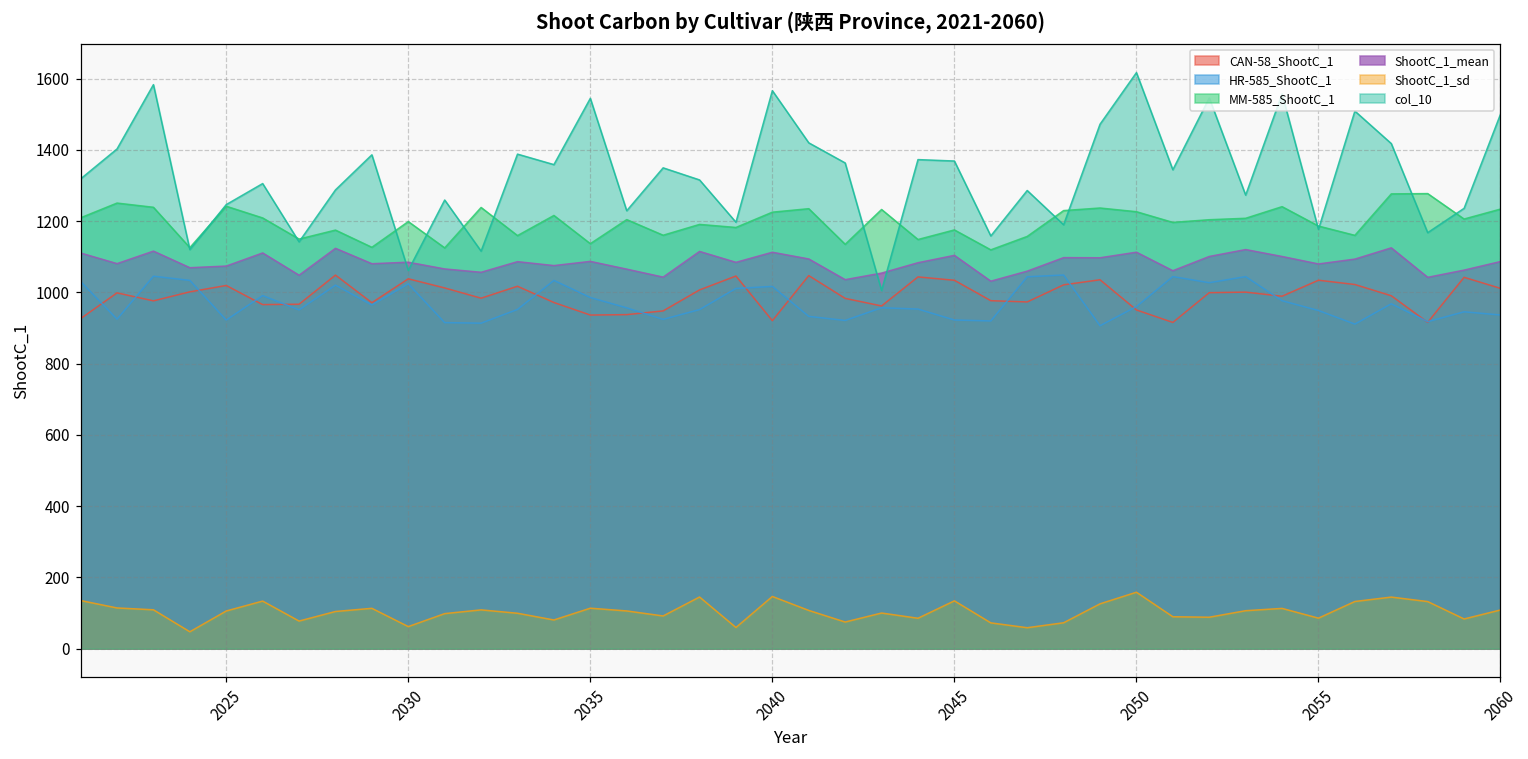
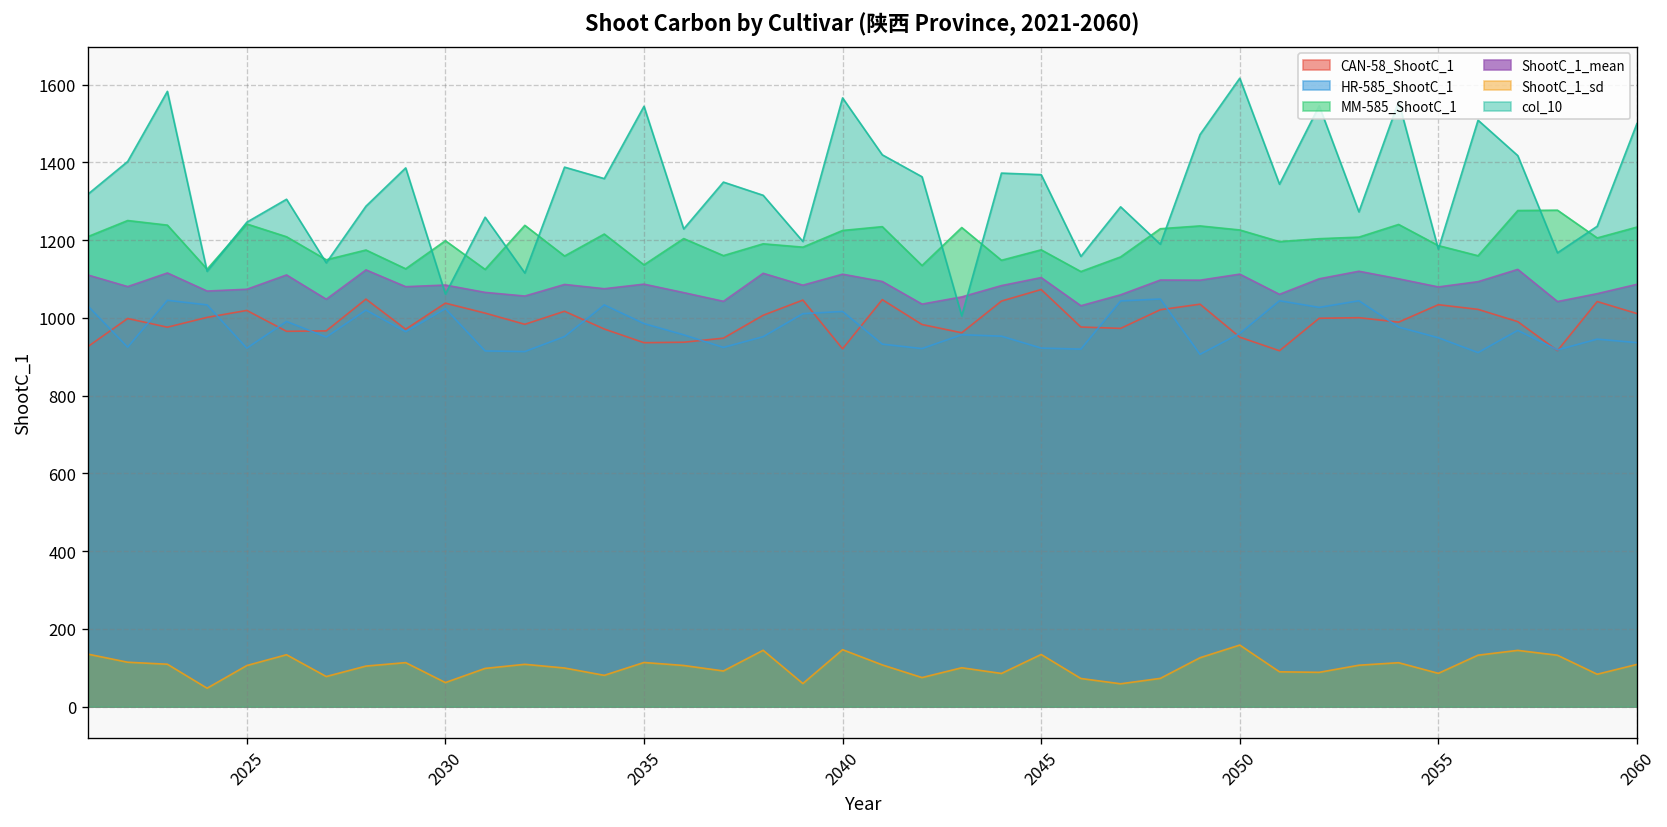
CAN-58_ShootC_1, 2045: 1030 -> 1070
